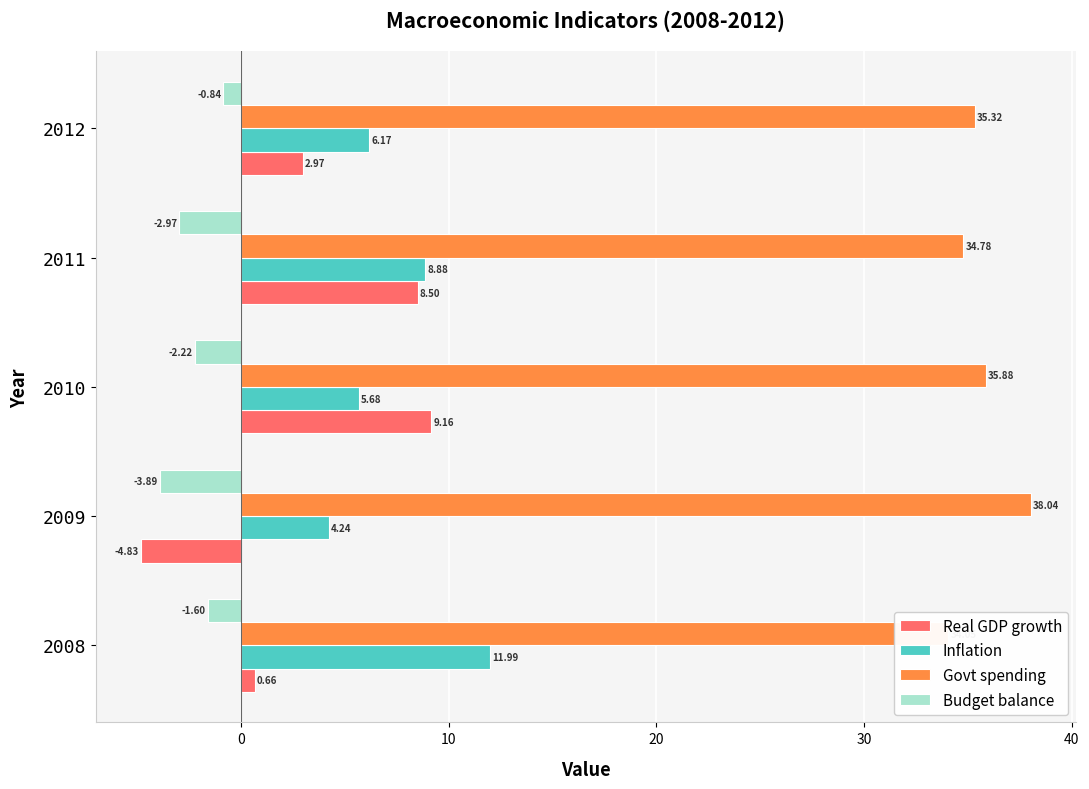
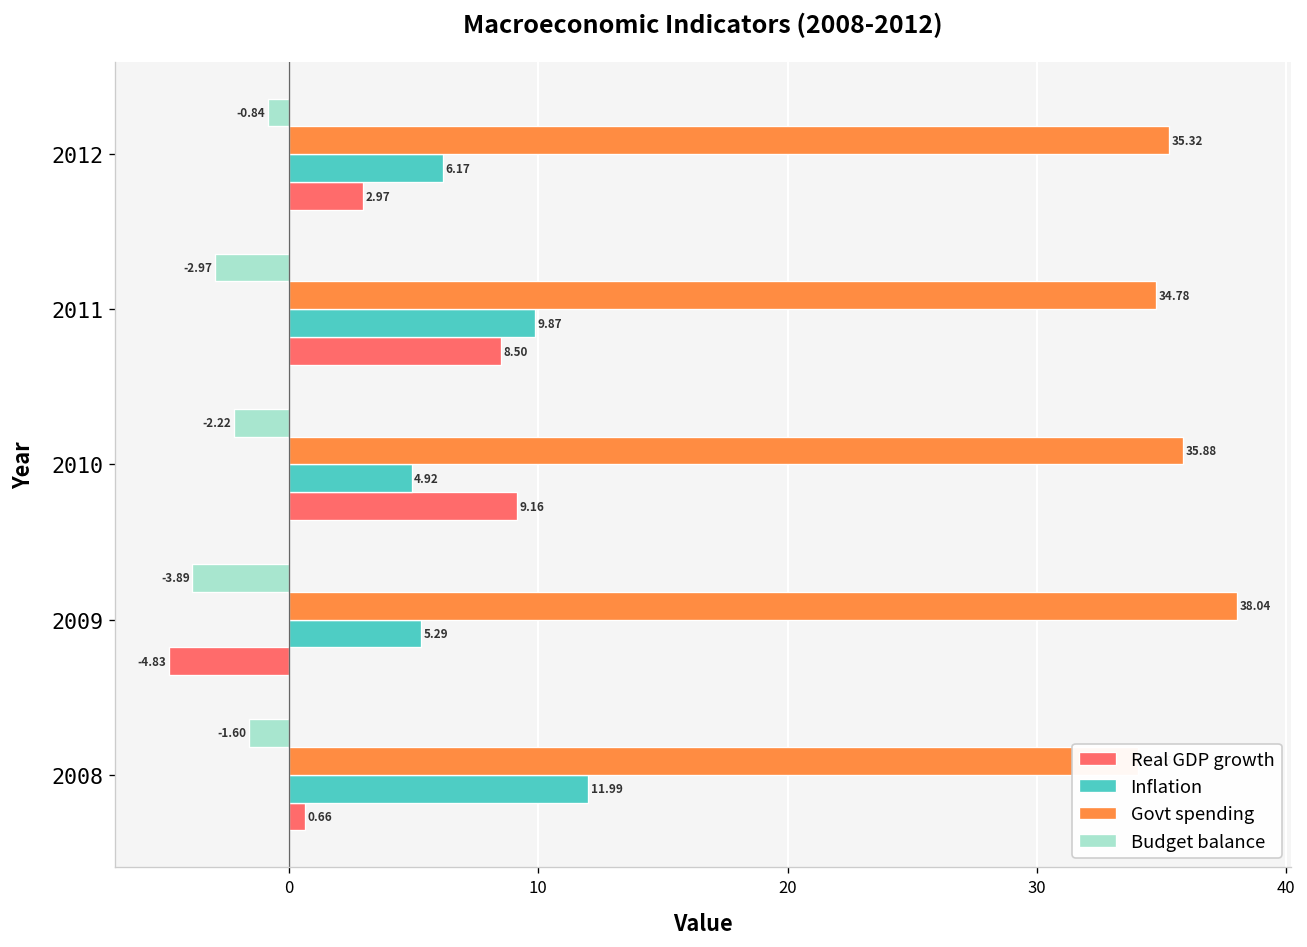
Inflation, 2011: 8.88 -> 9.87
Inflation, 2010: 5.68 -> 4.92
Inflation, 2009: 4.24 -> 5.29
